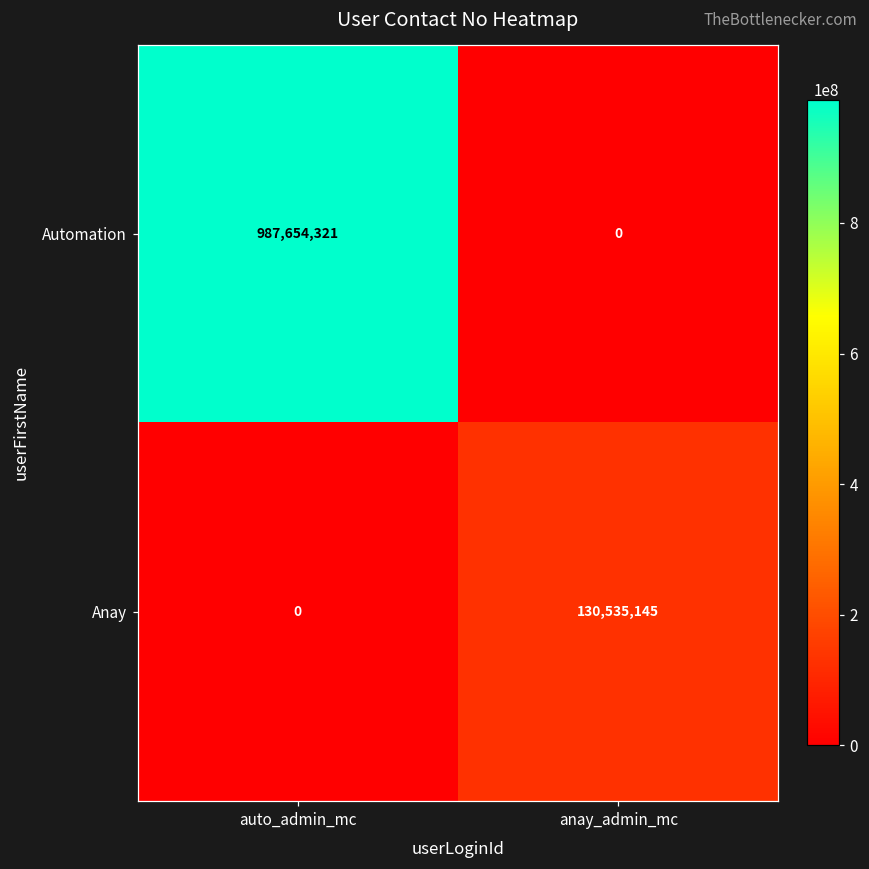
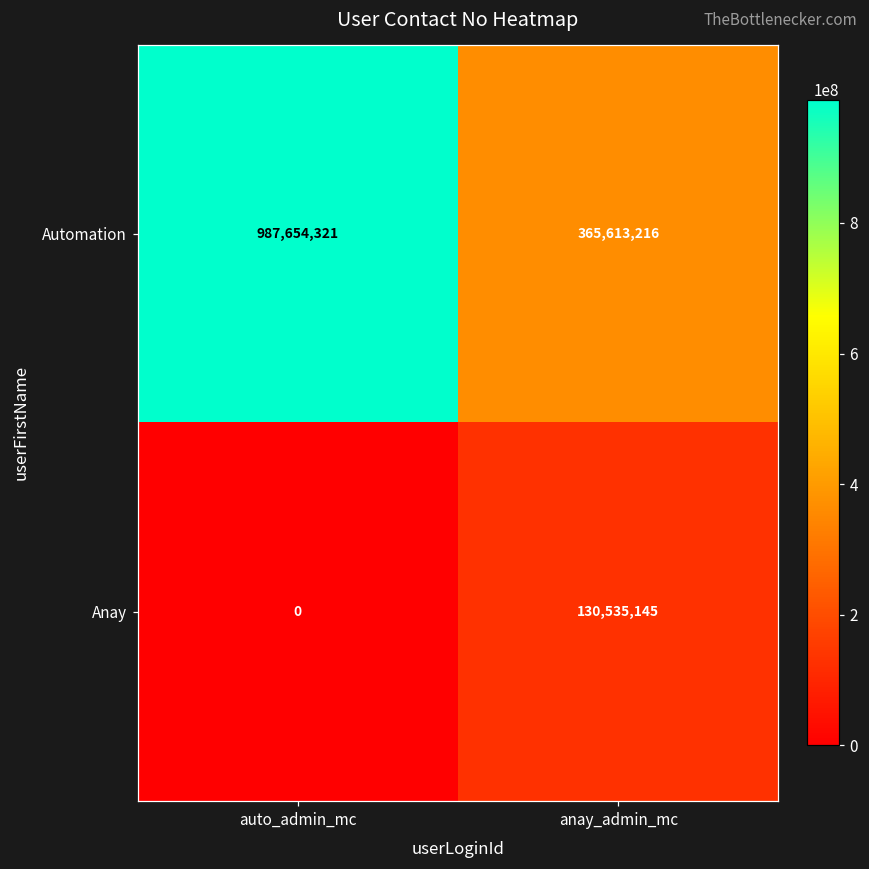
Automation, anay_admin_mc: 0 -> 365,613,216
